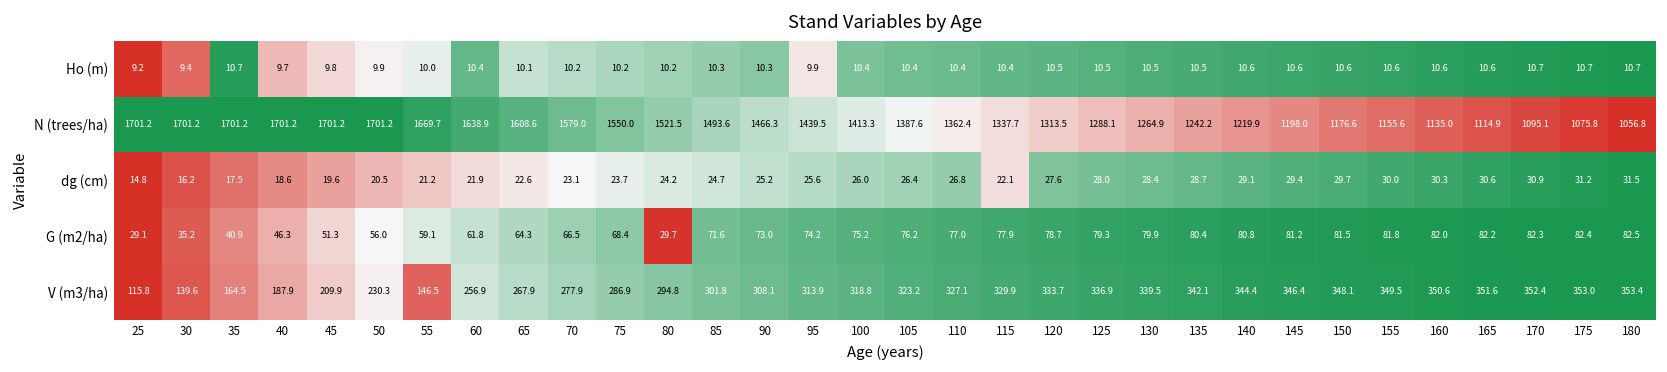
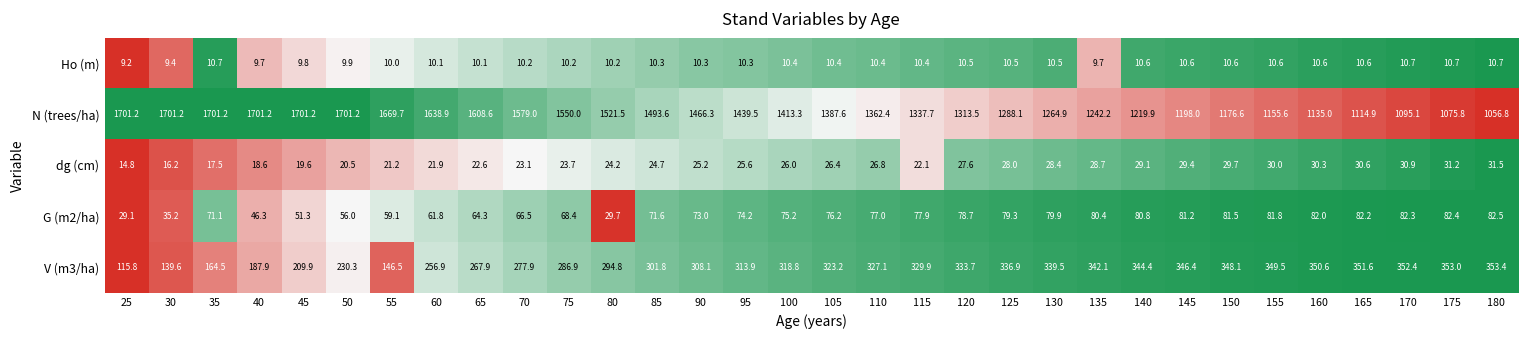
Ho (m), 60: 10.4 -> 10.1
Ho (m), 95: 9.9 -> 10.3
Ho (m), 135: 10.5 -> 9.7
G (m2/ha), 35: 40.9 -> 71.1
